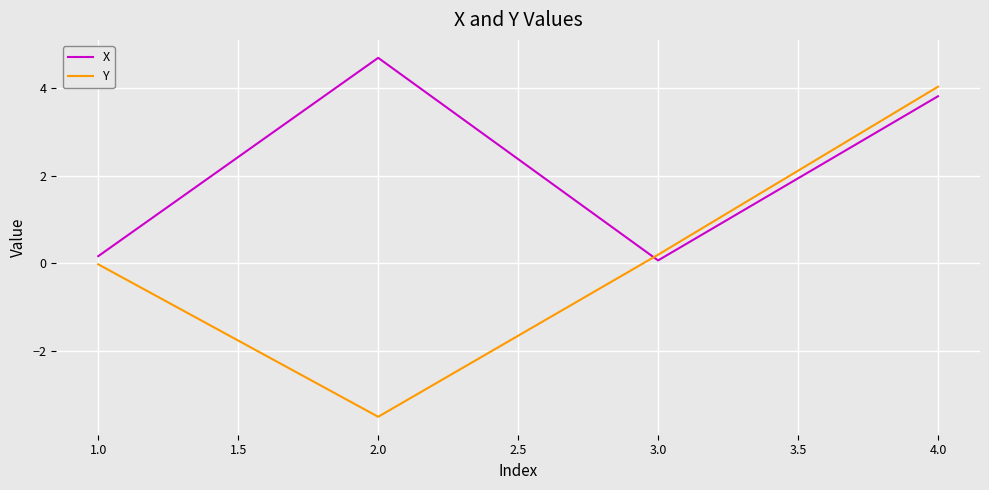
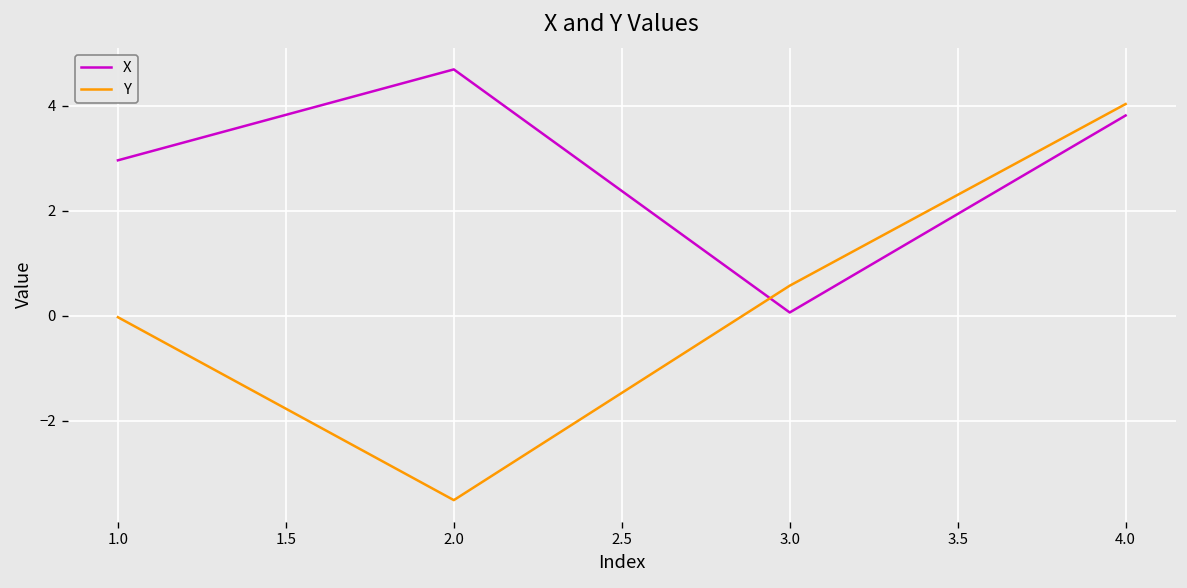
X, 1.0: 0.2 -> 3.0
Y, 3.0: 0.2 -> 0.6
